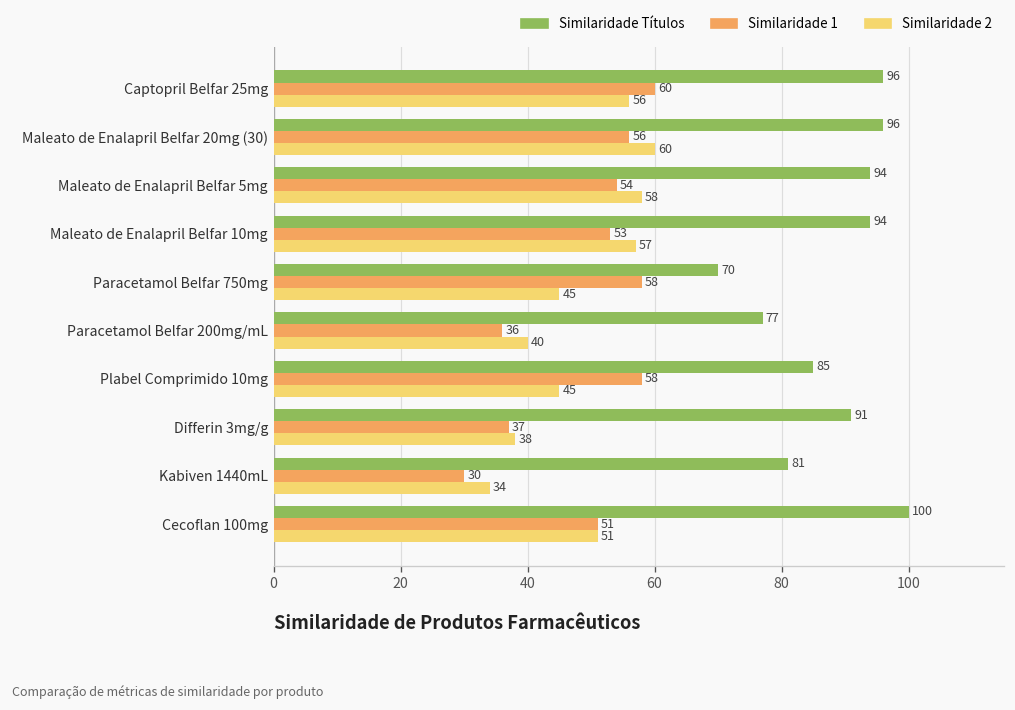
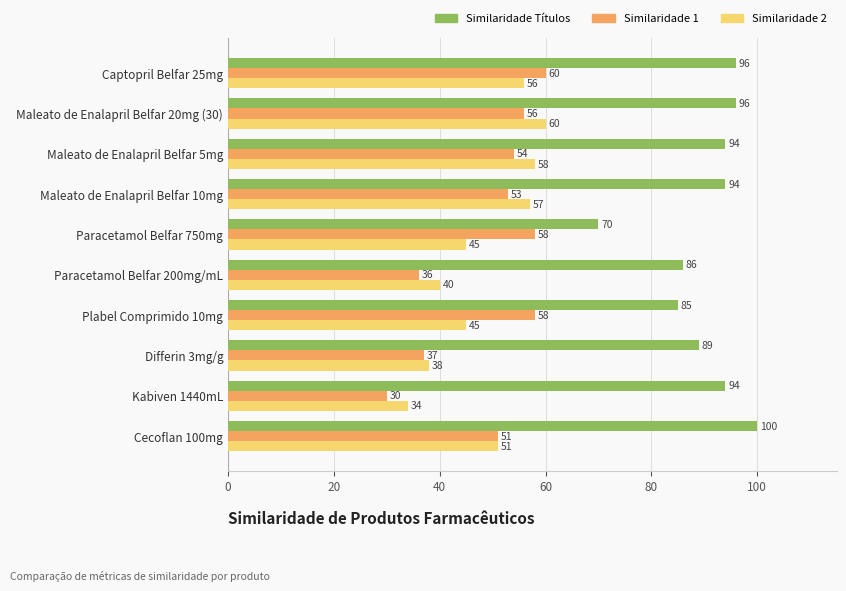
Similaridade Títulos, Paracetamol Belfar 200mg/mL: 77 -> 86
Similaridade Títulos, Differin 3mg/g: 91 -> 89
Similaridade Títulos, Kabiven 1440mL: 81 -> 94
